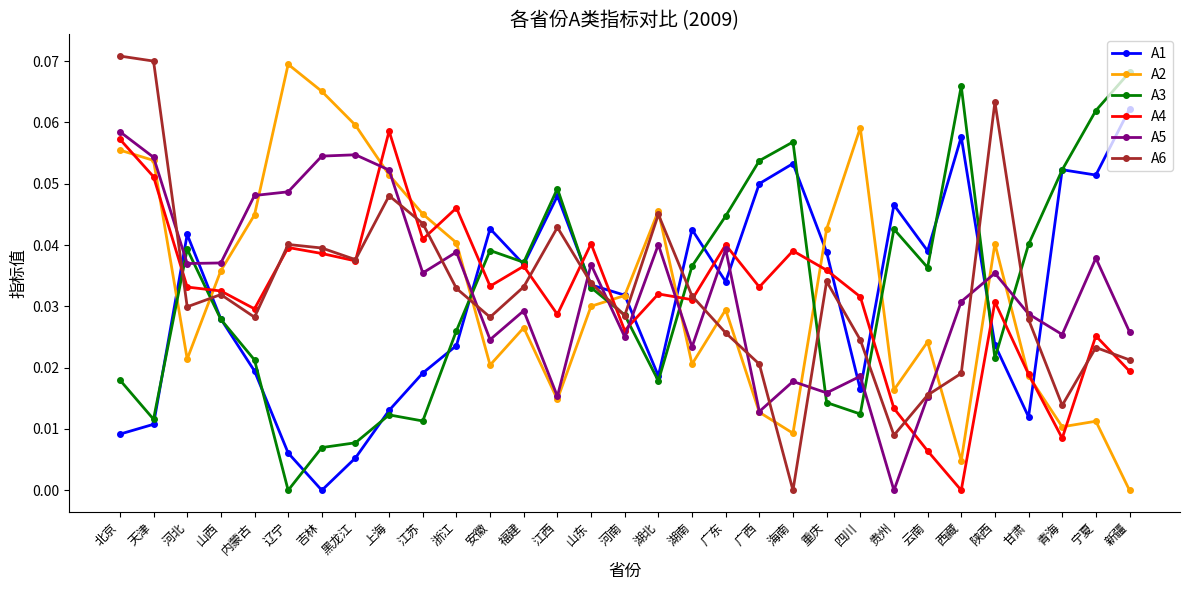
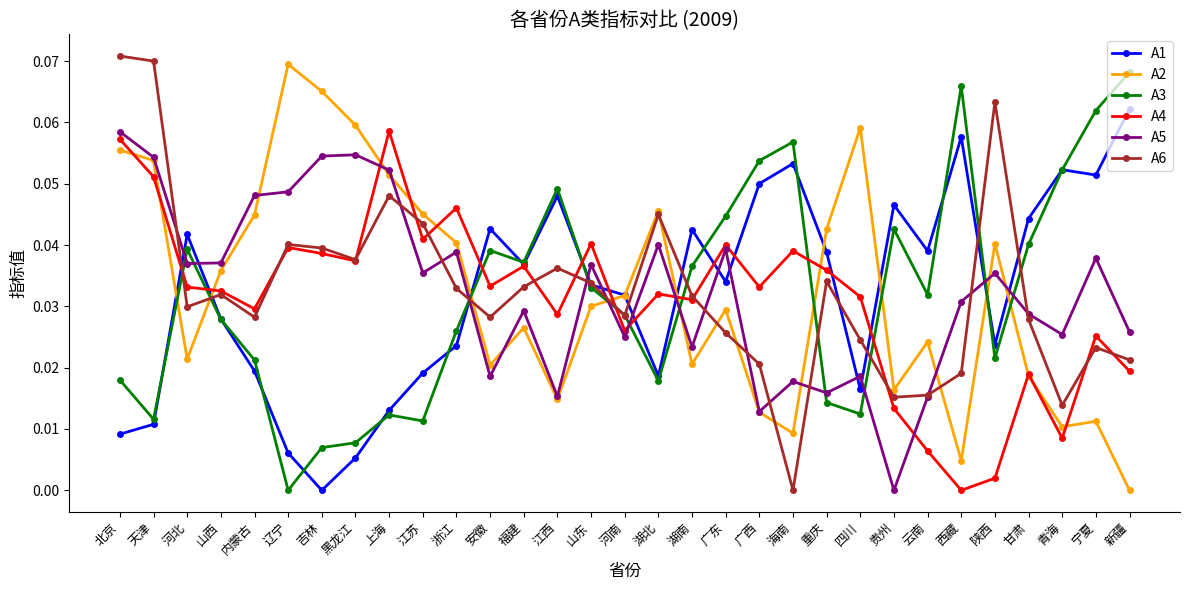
A5, 安徽: 0.025 -> 0.019
A6, 江西: 0.043 -> 0.036
A6, 贵州: 0.009 -> 0.015
A3, 云南: 0.036 -> 0.032
A4, 陕西: 0.031 -> 0.002
A1, 甘肃: 0.012 -> 0.044
